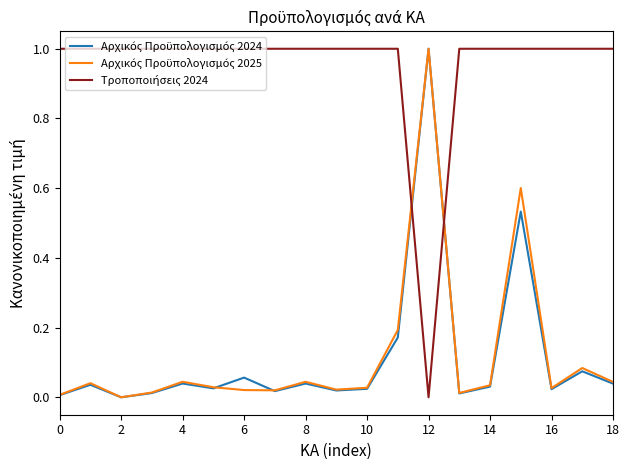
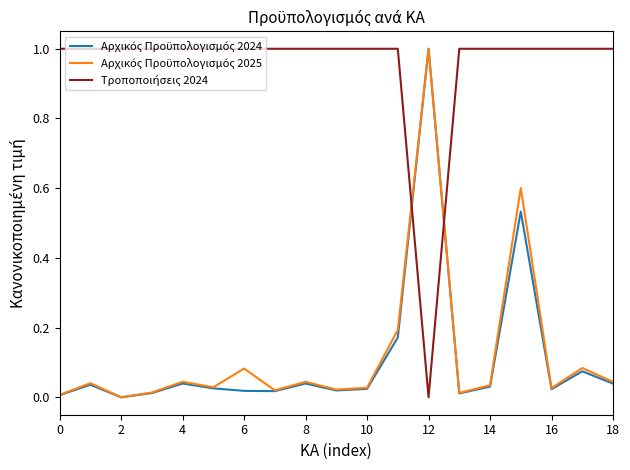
Αρχικός Προϋπολογισμός 2024, 6: 0.06 -> 0.02
Αρχικός Προϋπολογισμός 2025, 6: 0.02 -> 0.08
